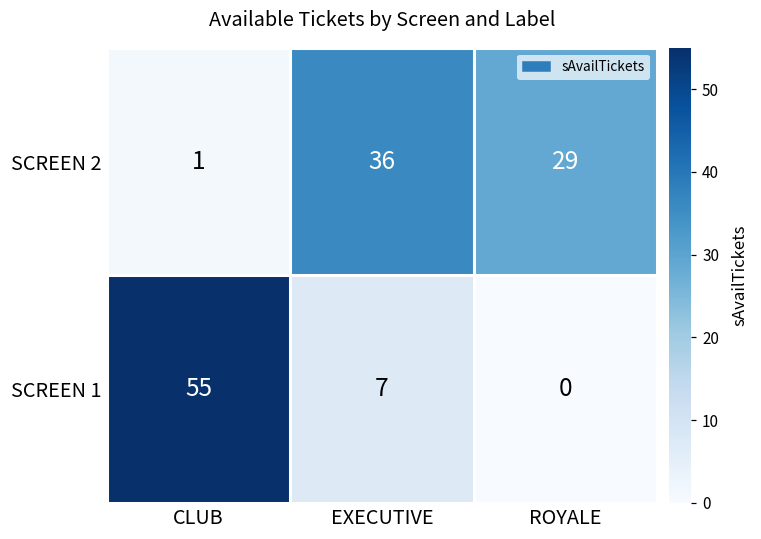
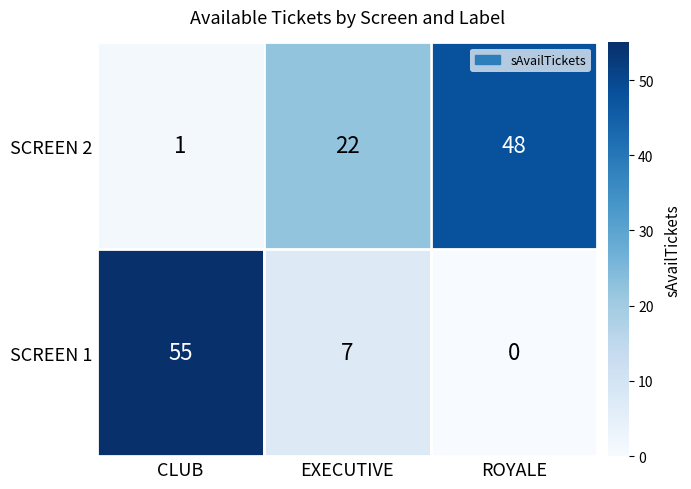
SCREEN 2, EXECUTIVE: 36 -> 22
SCREEN 2, ROYALE: 29 -> 48
